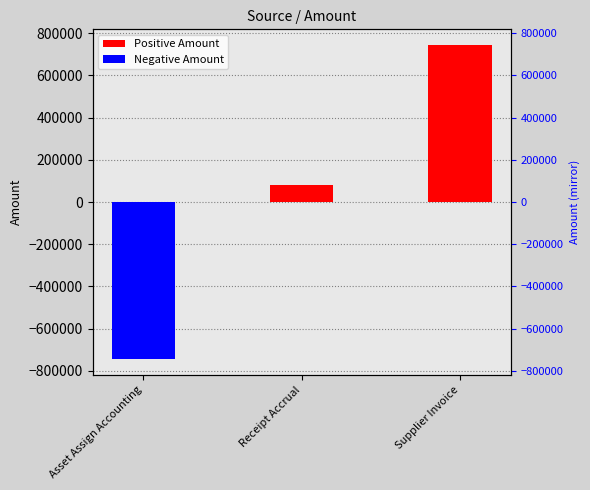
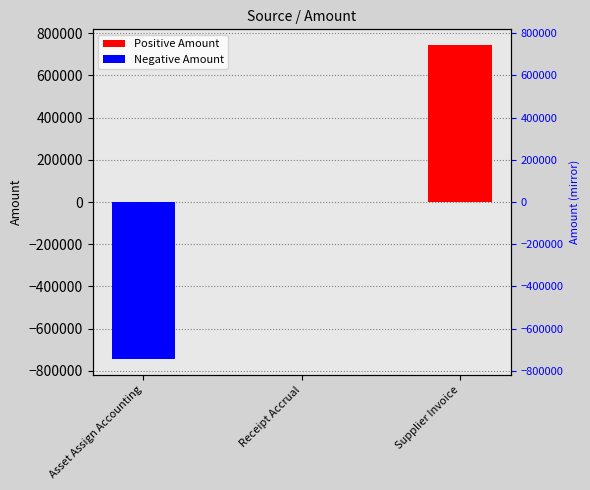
Receipt Accrual: 80000 -> 0
